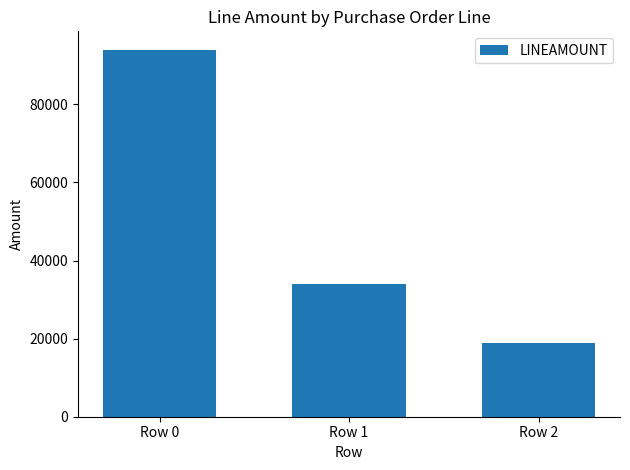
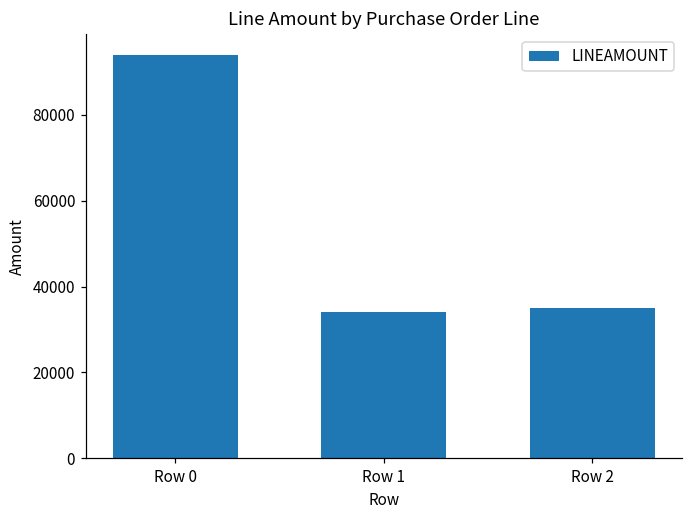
Row 2: 19000 -> 35000
